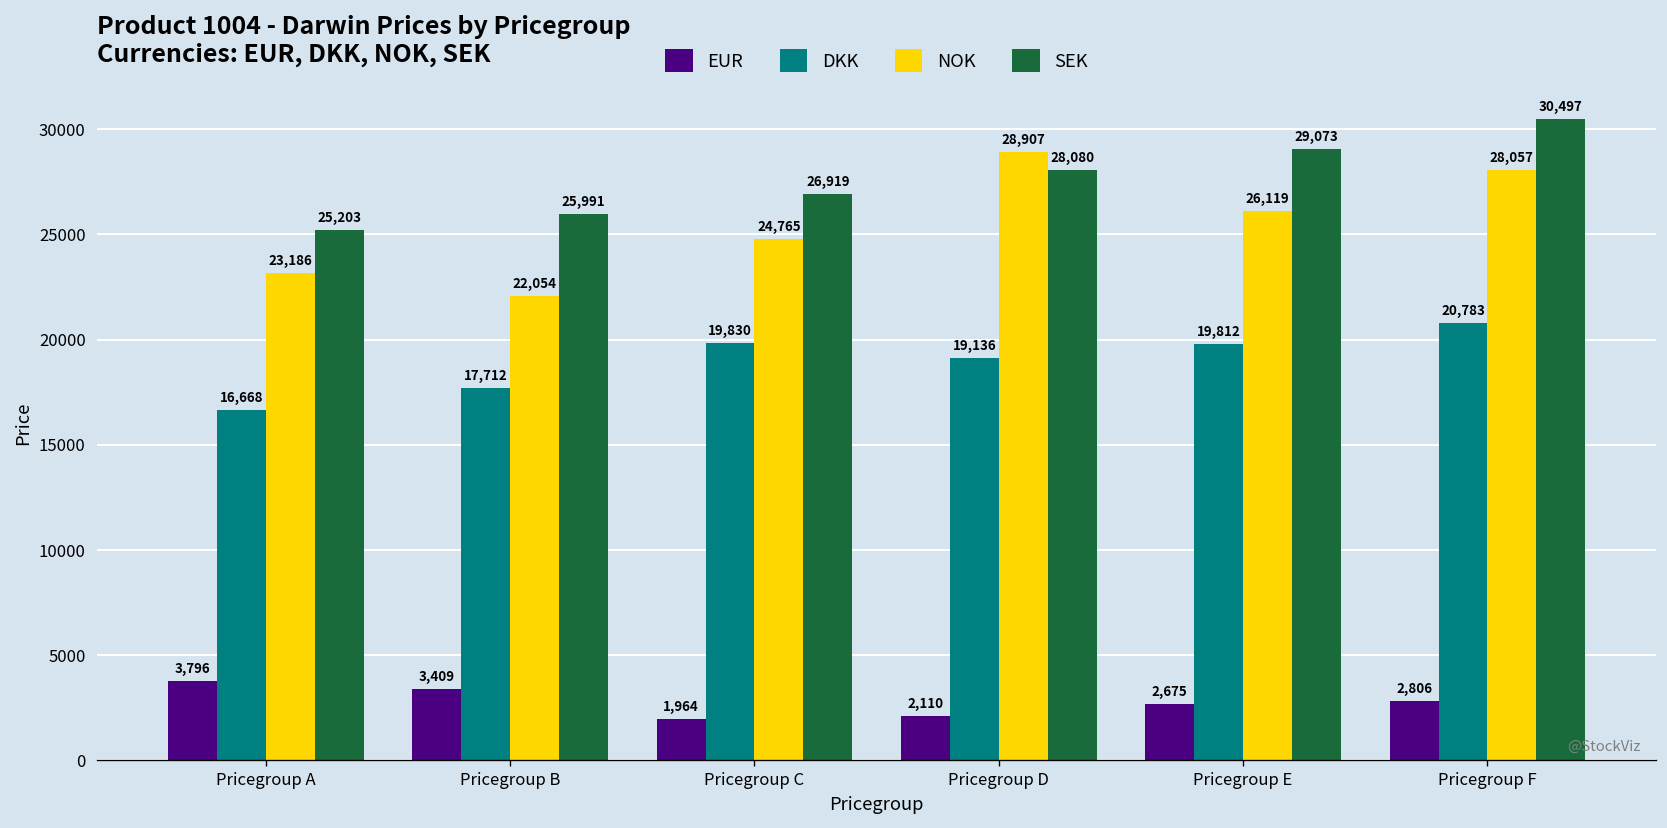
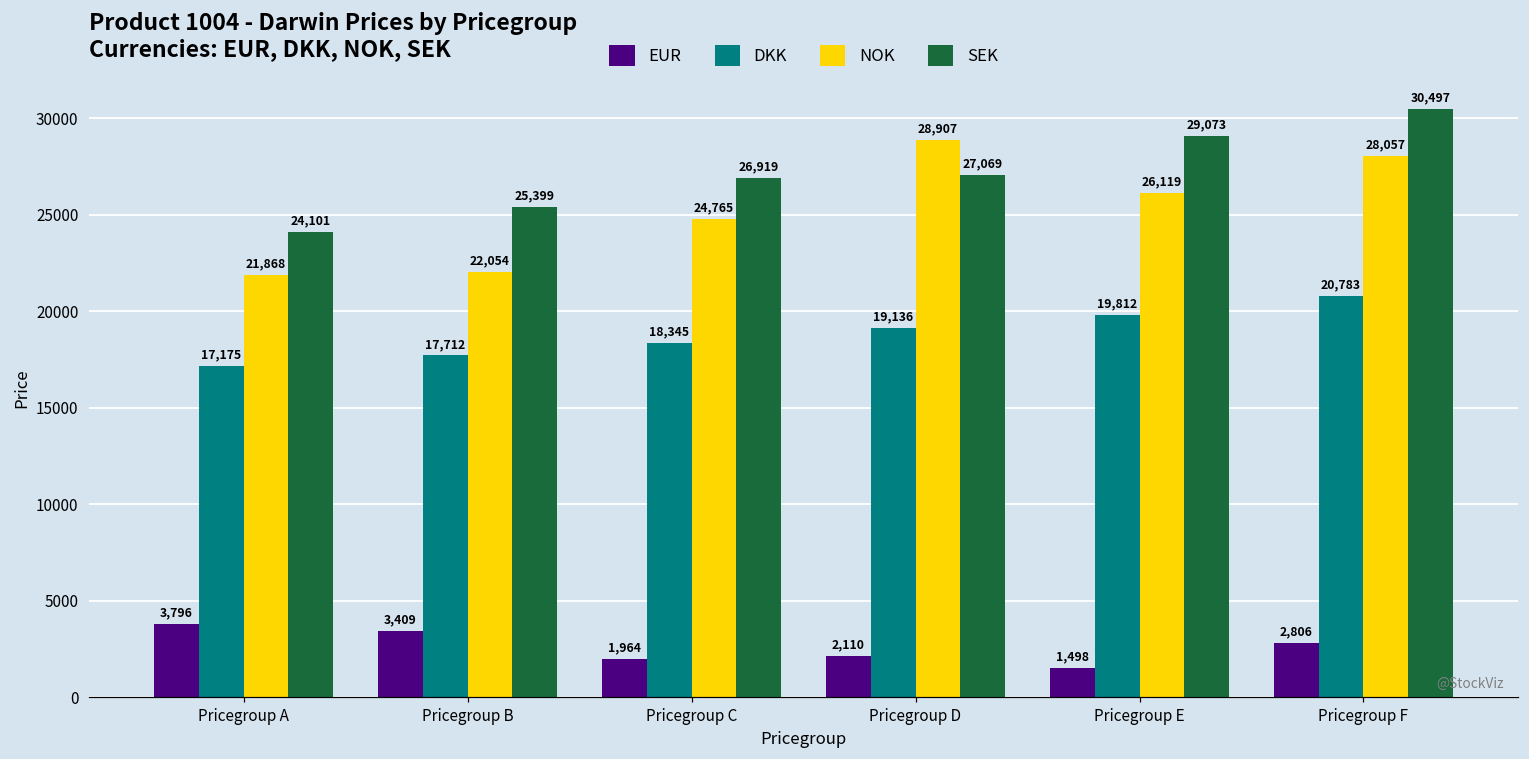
DKK, Pricegroup A: 16,668 -> 17,175
NOK, Pricegroup A: 23,186 -> 21,868
SEK, Pricegroup A: 25,203 -> 24,101
SEK, Pricegroup B: 25,991 -> 25,399
DKK, Pricegroup C: 19,830 -> 18,345
SEK, Pricegroup D: 28,080 -> 27,069
EUR, Pricegroup E: 2,675 -> 1,498
